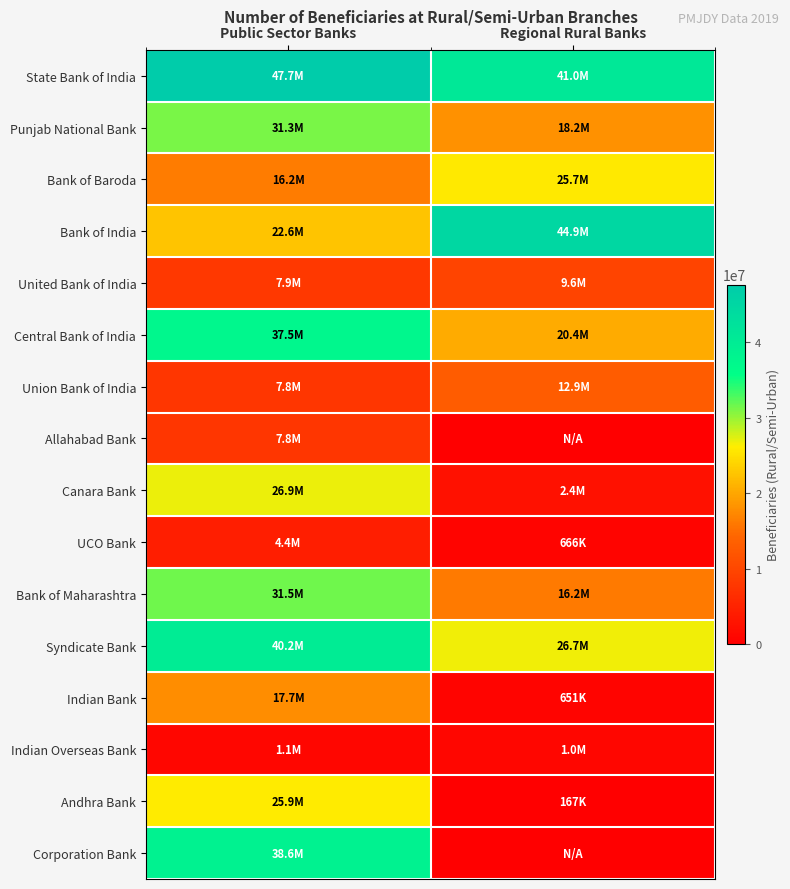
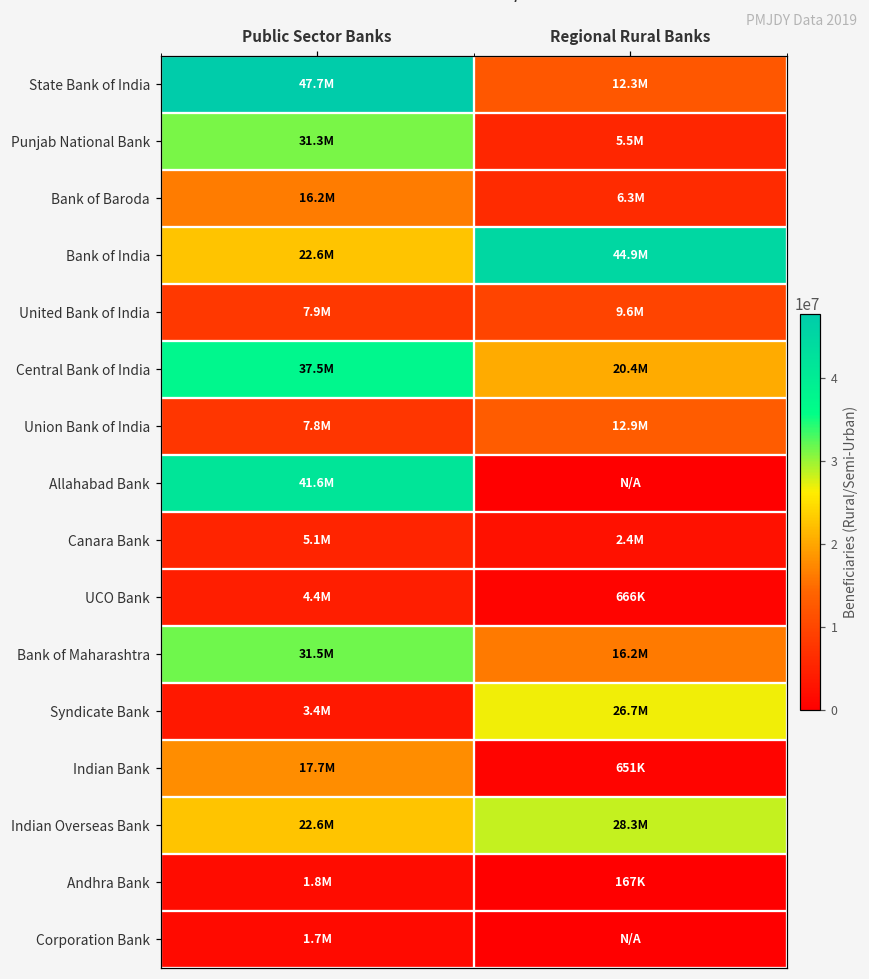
State Bank of India, Regional Rural Banks: 41.0M -> 12.3M
Punjab National Bank, Regional Rural Banks: 18.2M -> 5.5M
Bank of Baroda, Regional Rural Banks: 25.7M -> 6.3M
Allahabad Bank, Public Sector Banks: 7.8M -> 41.6M
Canara Bank, Public Sector Banks: 26.9M -> 5.1M
Syndicate Bank, Public Sector Banks: 40.2M -> 3.4M
Indian Overseas Bank, Public Sector Banks: 1.1M -> 22.6M
Indian Overseas Bank, Regional Rural Banks: 1.0M -> 28.3M
Andhra Bank, Public Sector Banks: 25.9M -> 1.8M
Corporation Bank, Public Sector Banks: 38.6M -> 1.7M
